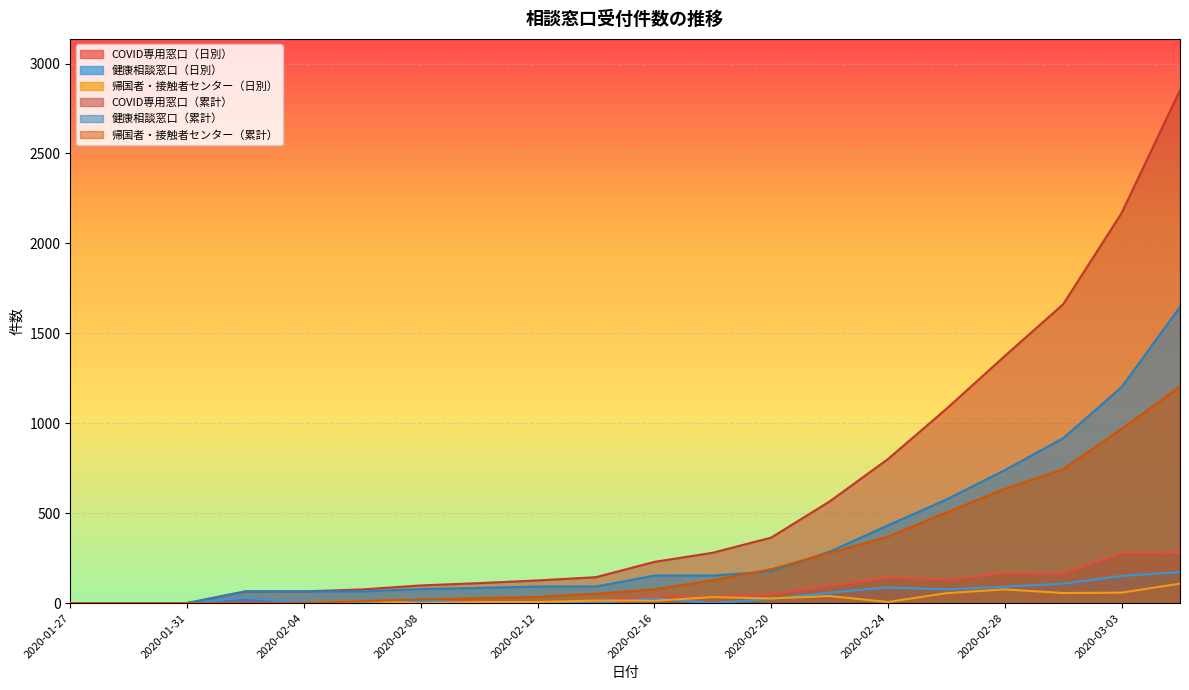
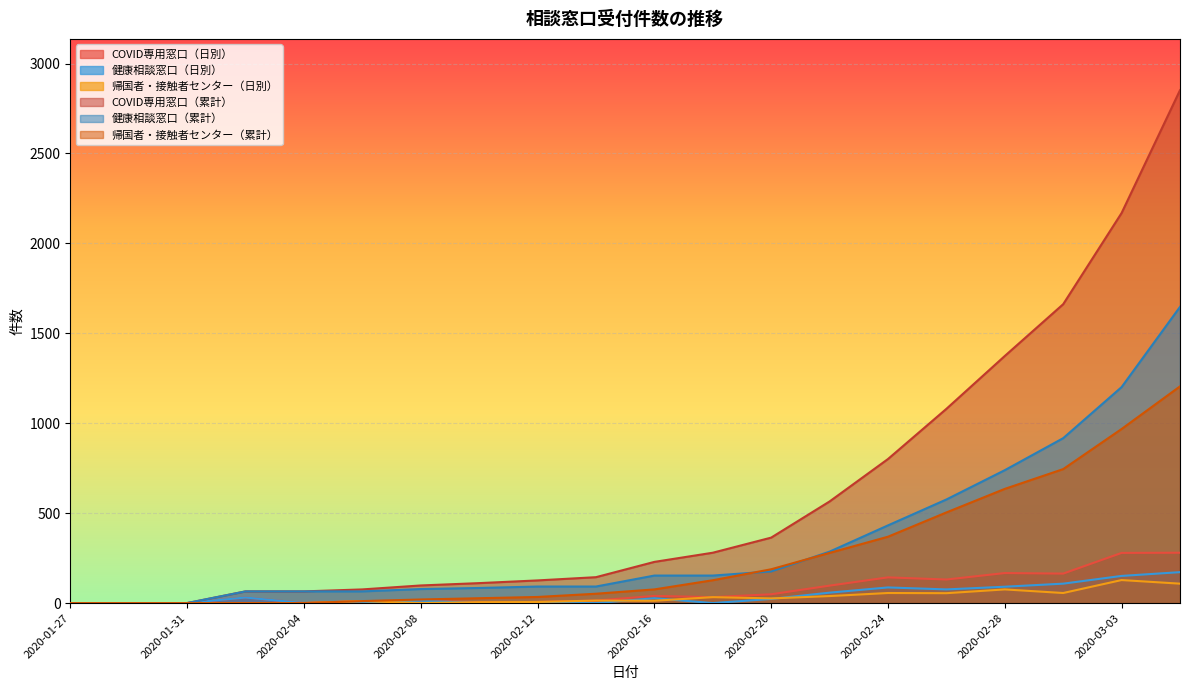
帰国者・接触者センター（日別）, 2020-02-24: 10 -> 60
帰国者・接触者センター（日別）, 2020-03-03: 60 -> 130
